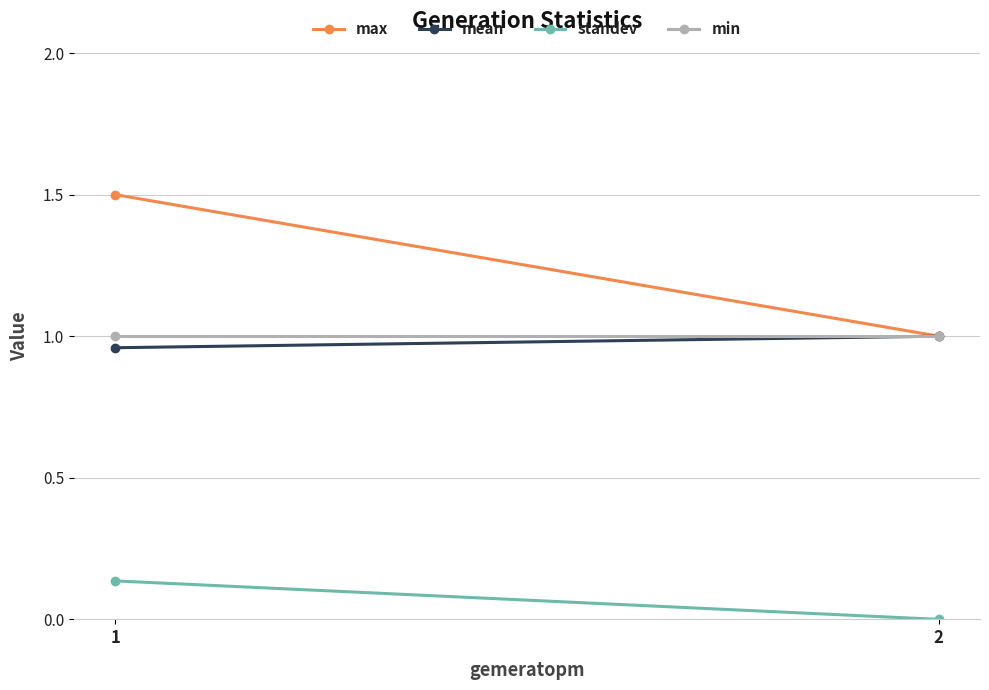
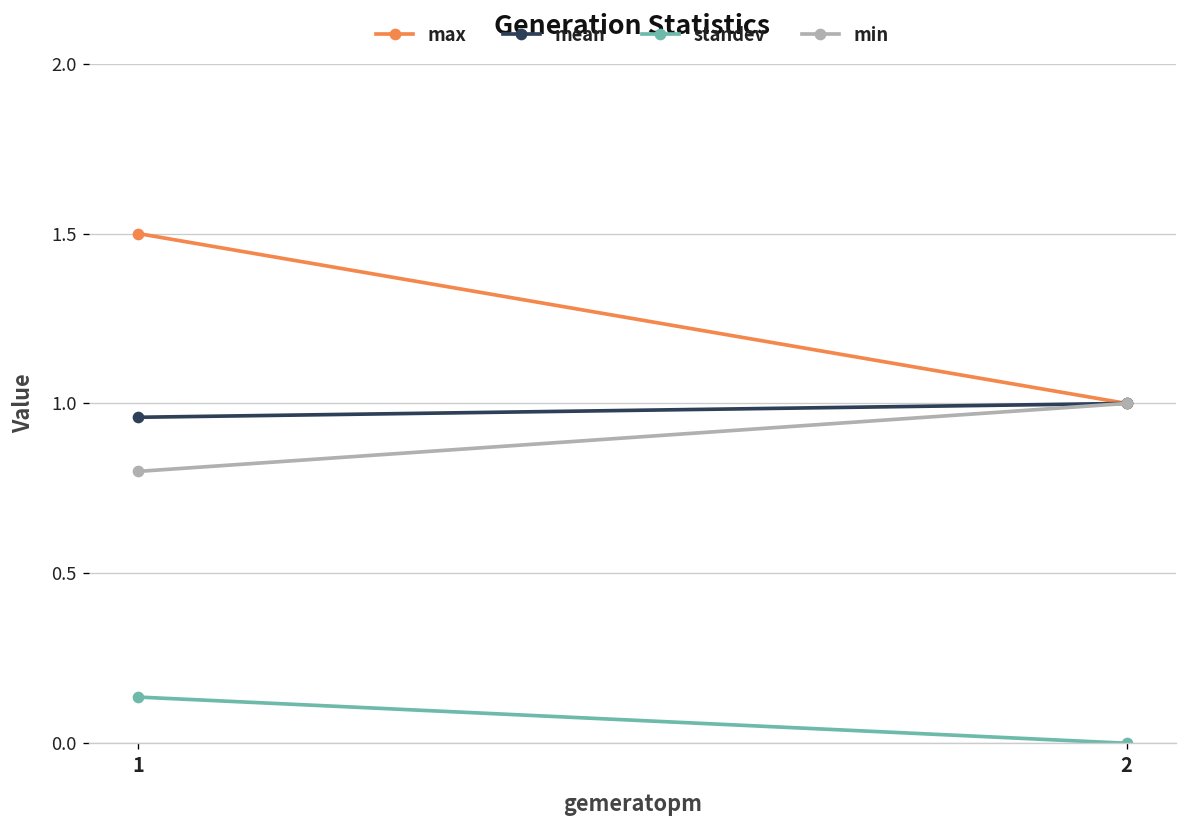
min, 1: 1.0 -> 0.8
